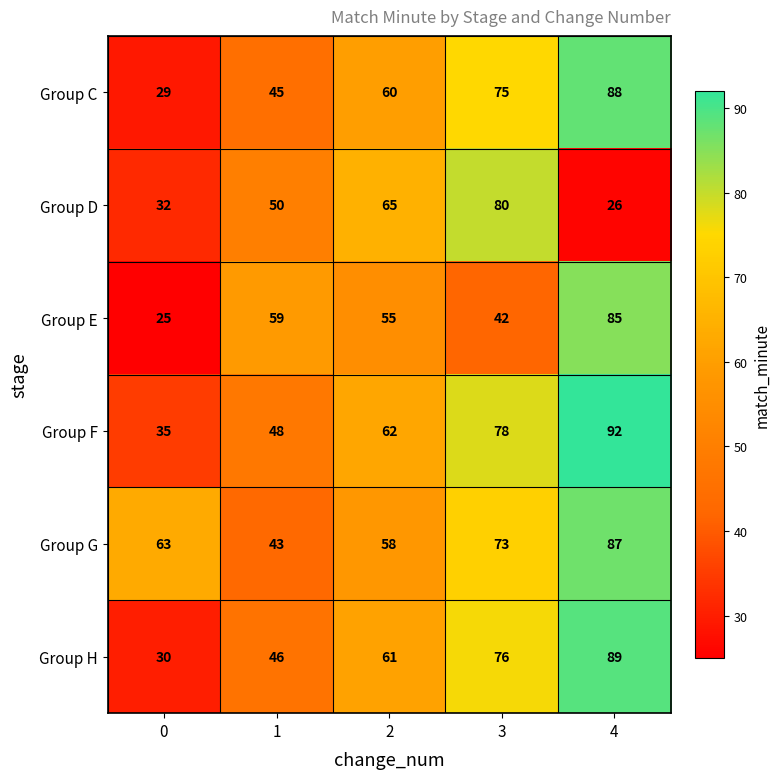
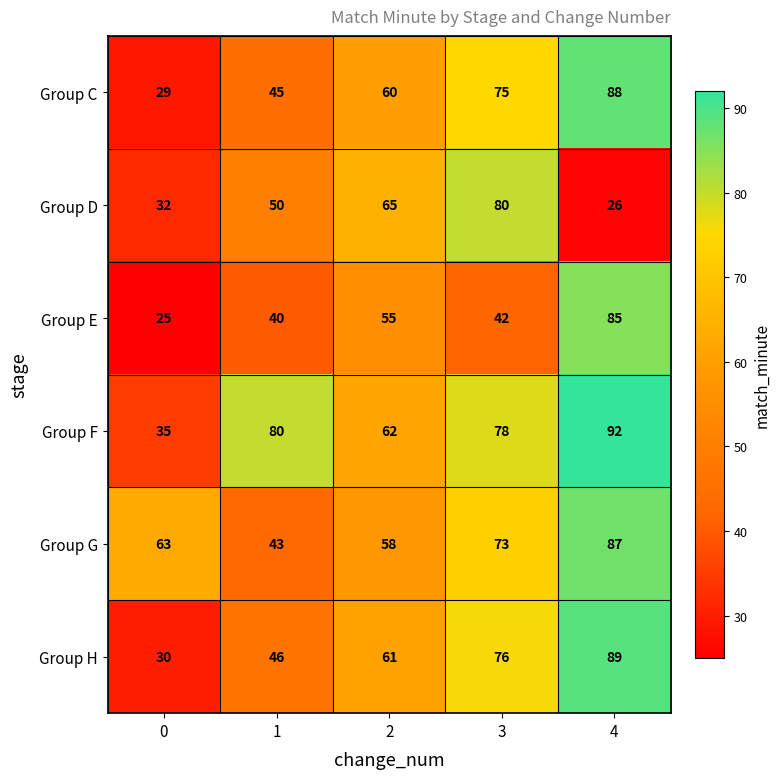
Group E, 1: 59 -> 40
Group F, 1: 48 -> 80
